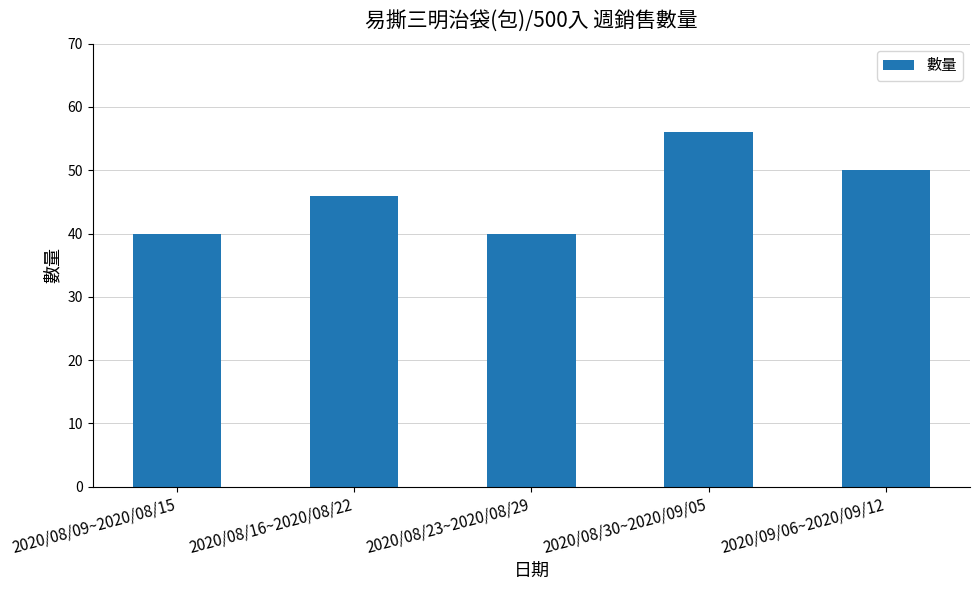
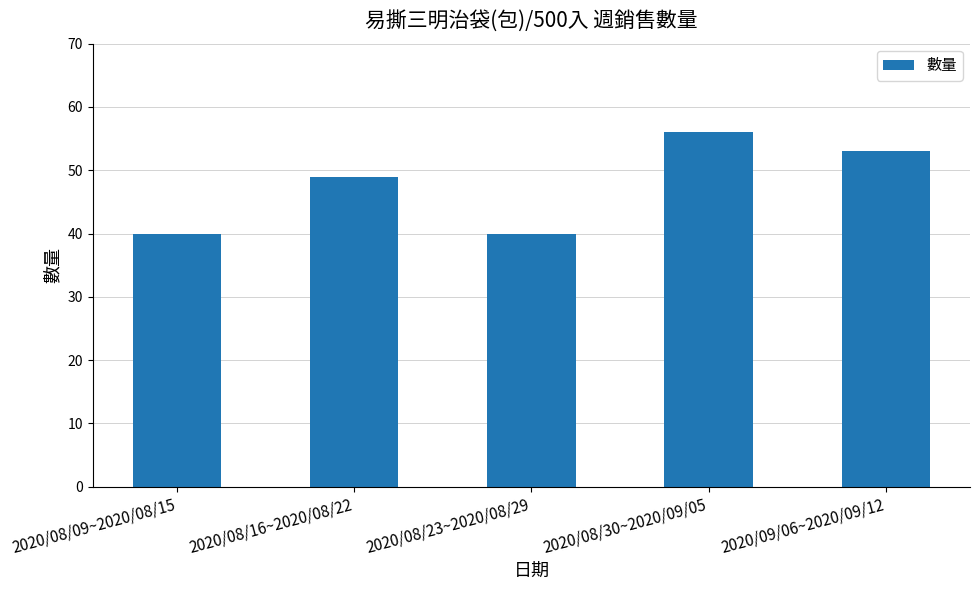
2020/08/16~2020/08/22: 46 -> 49
2020/09/06~2020/09/12: 50 -> 53
